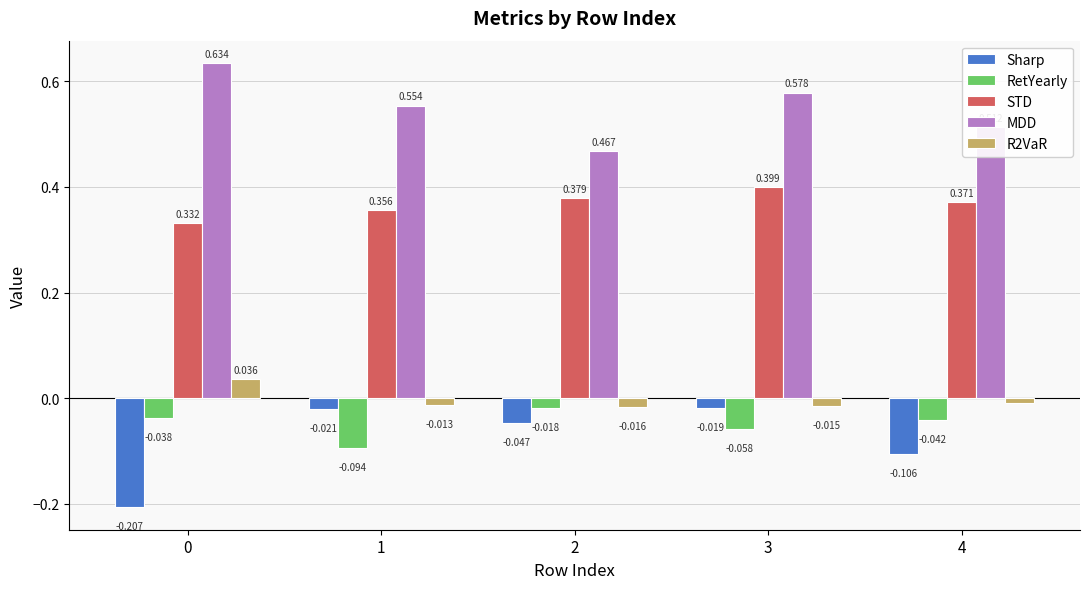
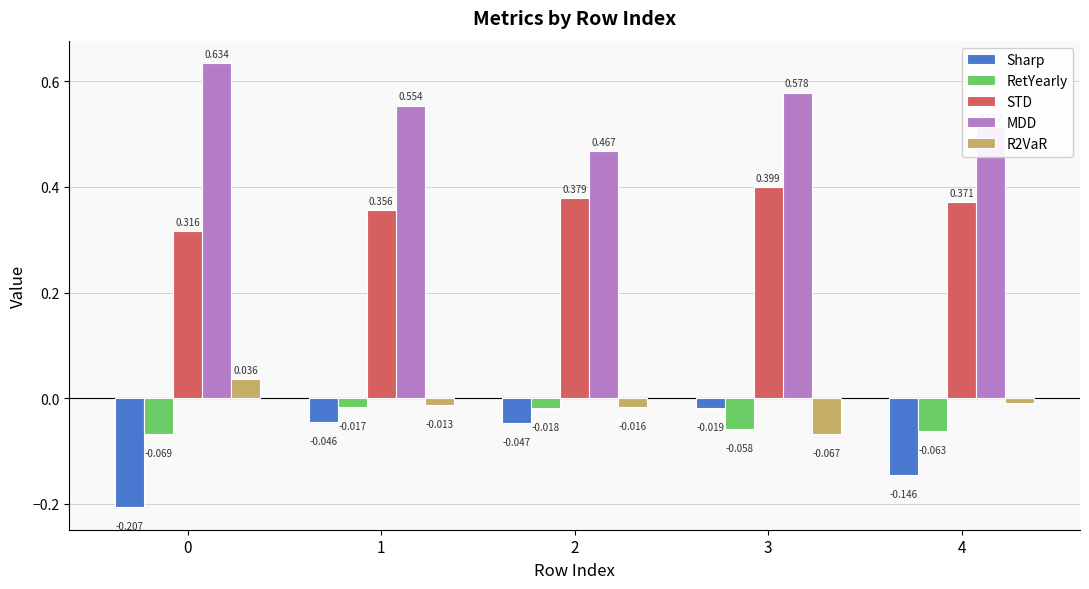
RetYearly, 0: -0.038 -> -0.069
STD, 0: 0.332 -> 0.316
Sharp, 1: -0.021 -> -0.046
RetYearly, 1: -0.094 -> -0.017
R2VaR, 3: -0.015 -> -0.067
Sharp, 4: -0.106 -> -0.146
RetYearly, 4: -0.042 -> -0.063
